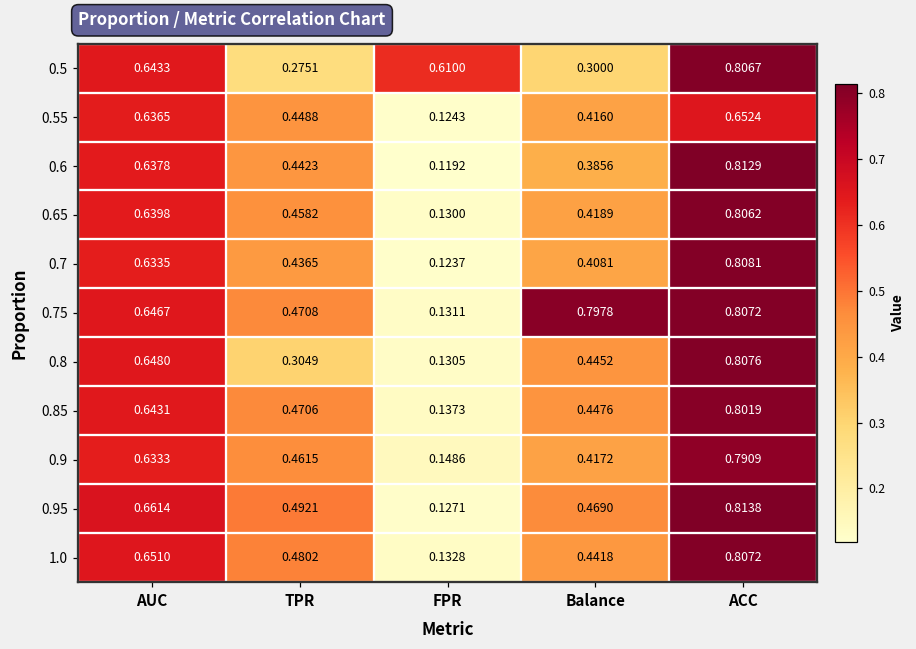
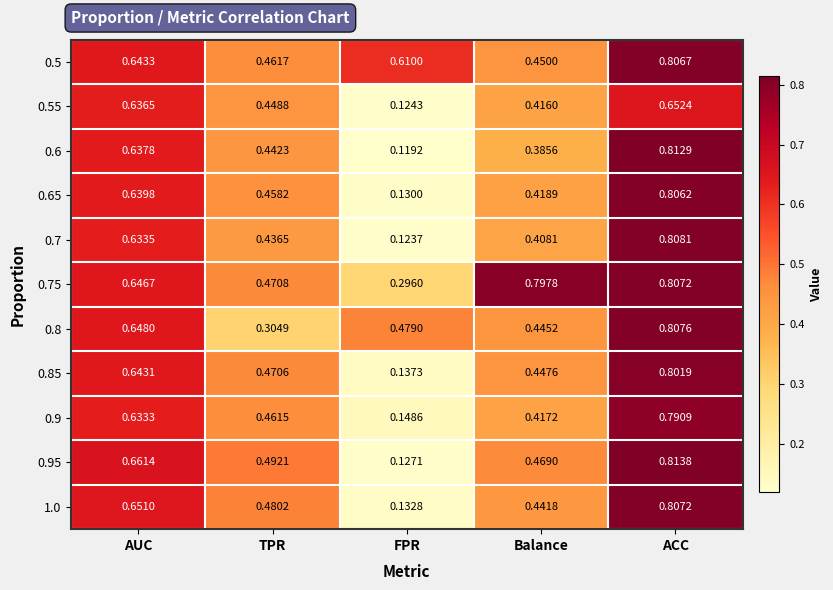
0.5, TPR: 0.2751 -> 0.4617
0.5, Balance: 0.3000 -> 0.4500
0.75, FPR: 0.1311 -> 0.2960
0.8, FPR: 0.1305 -> 0.4790
